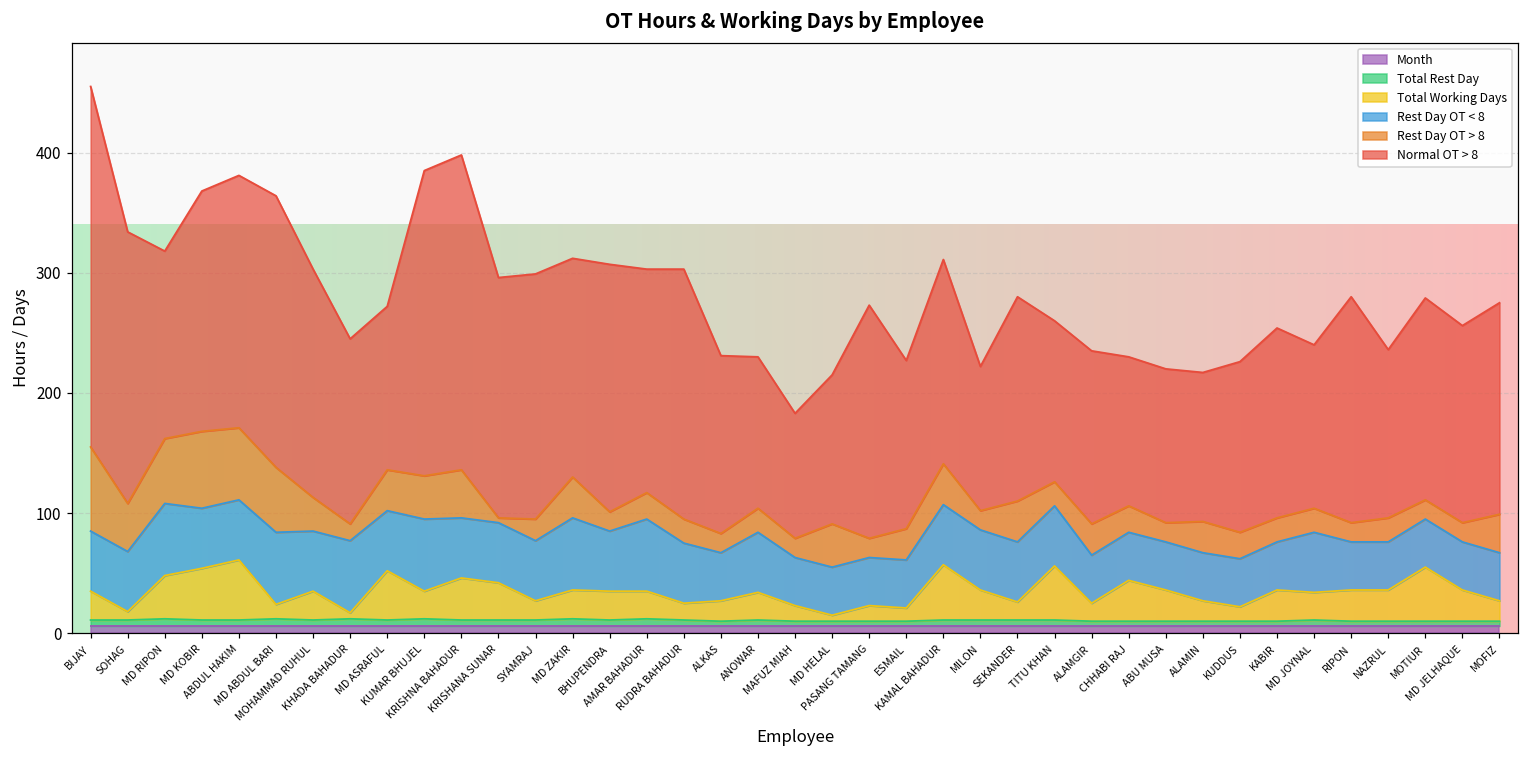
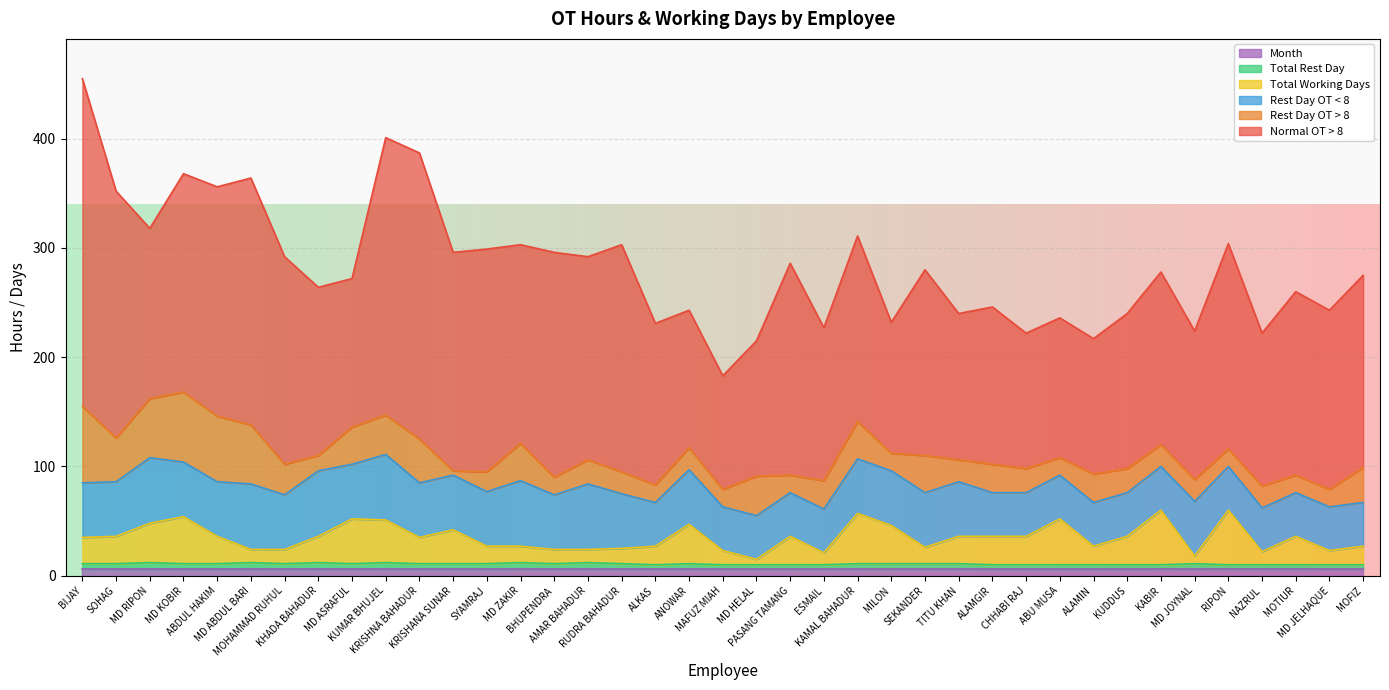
Total Working Days, SOHAG: 7 -> 25
Total Working Days, ABDUL HAKIM: 50 -> 25
Total Working Days, MOHAMMAD RUHUL: 24 -> 13
Total Working Days, KHADA BAHADUR: 5 -> 24
Total Working Days, KUMAR BHUJEL: 23 -> 39
Total Working Days, KRISHNA BAHADUR: 35 -> 24
Total Working Days, MD ZAKIR: 24 -> 15
Total Working Days, BHUPENDRA: 24 -> 13
Total Working Days, AMAR BAHADUR: 23 -> 12
Total Working Days, ANOWAR: 23 -> 36
Total Working Days, PASANG TAMANG: 13 -> 26
Total Working Days, MILON: 25 -> 35
Total Working Days, TITU KHAN: 45 -> 25
Total Working Days, ALAMGIR: 15 -> 26
Total Working Days, CHHABI RAJ: 34 -> 26
Total Working Days, ABU MUSA: 26 -> 42
Total Working Days, KUDDUS: 12 -> 26
Total Working Days, KABIR: 26 -> 50
Total Working Days, MD JOYNAL: 23 -> 7
Total Working Days, RIPON: 26 -> 50
Total Working Days, NAZRUL: 26 -> 12
Total Working Days, MOTIUR: 45 -> 26
Total Working Days, MD JELHAQUE: 26 -> 13
